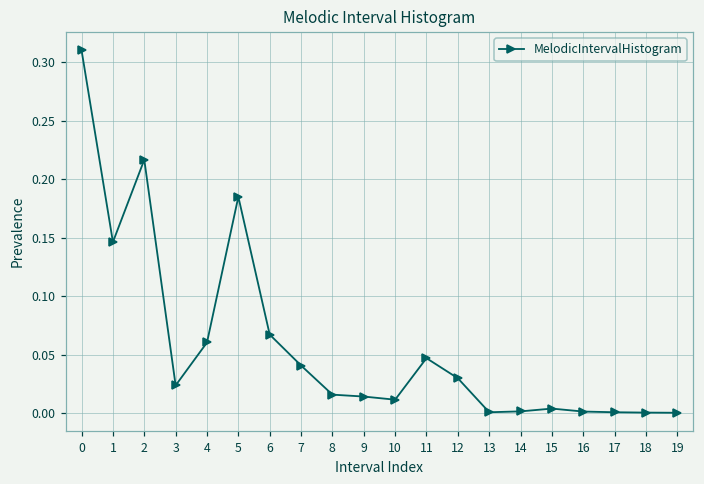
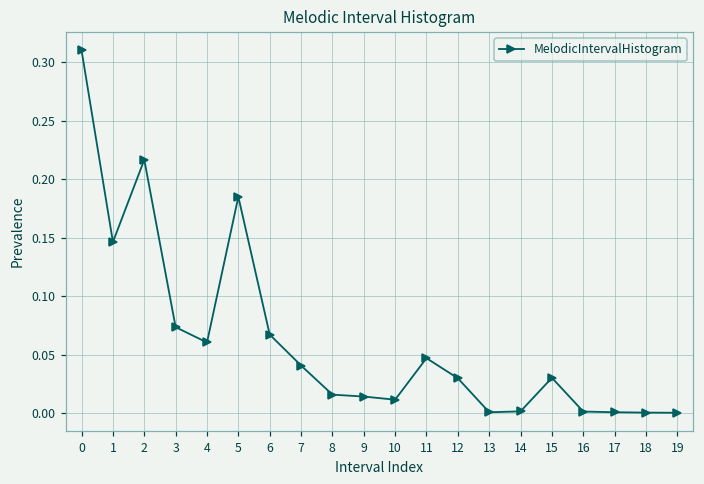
3: 0.024 -> 0.074
15: 0.004 -> 0.030
